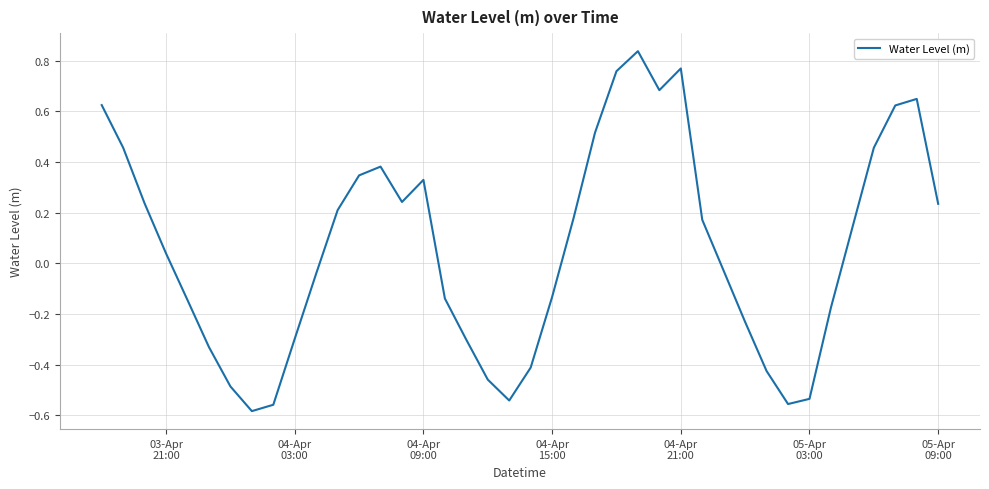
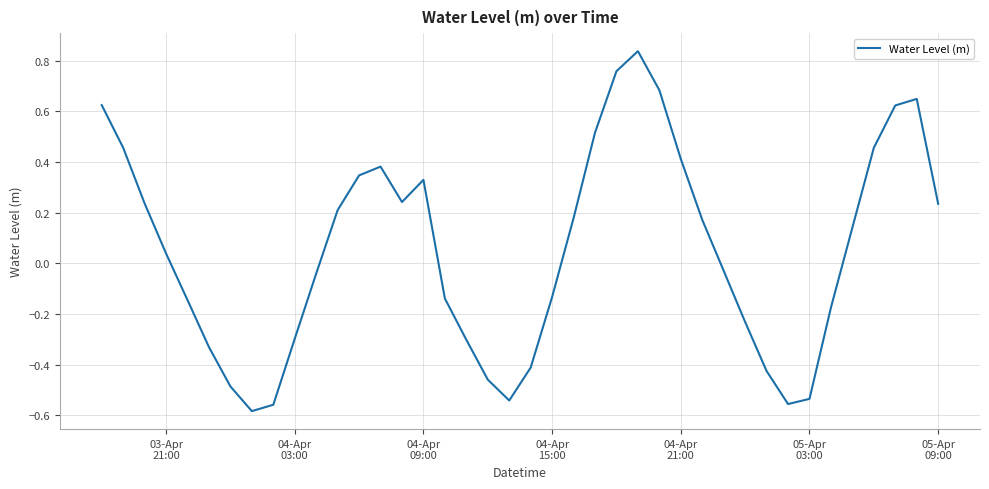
04-Apr 21:00: 0.77 -> 0.41
